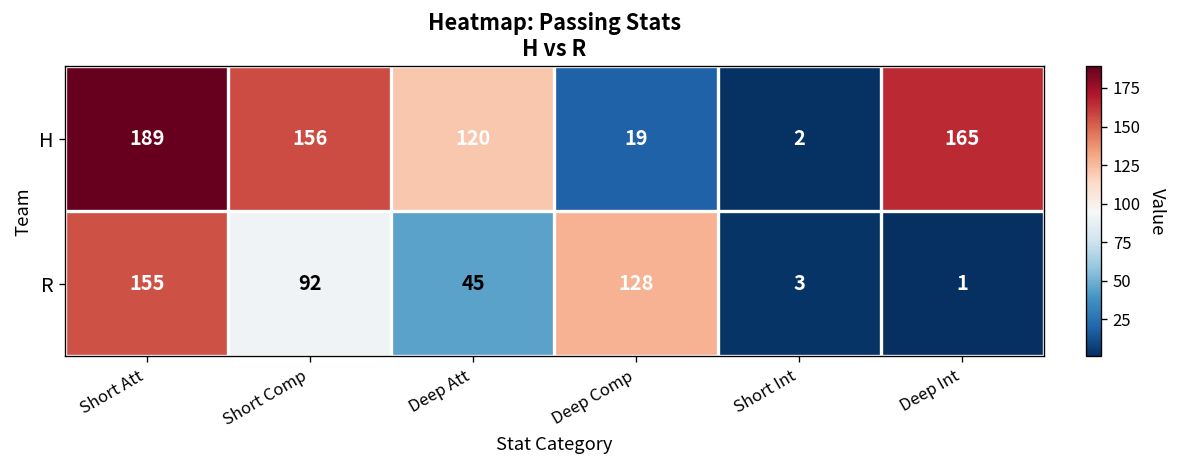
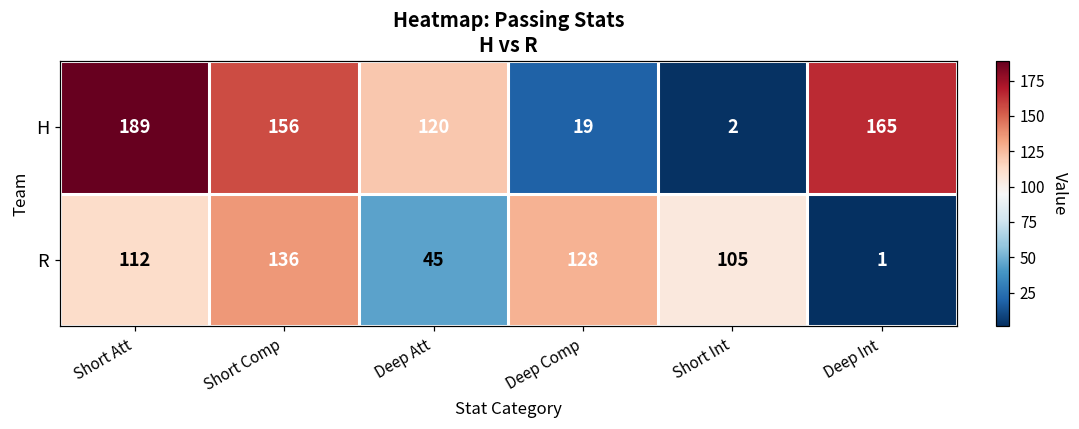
R, Short Att: 155 -> 112
R, Short Comp: 92 -> 136
R, Short Int: 3 -> 105
